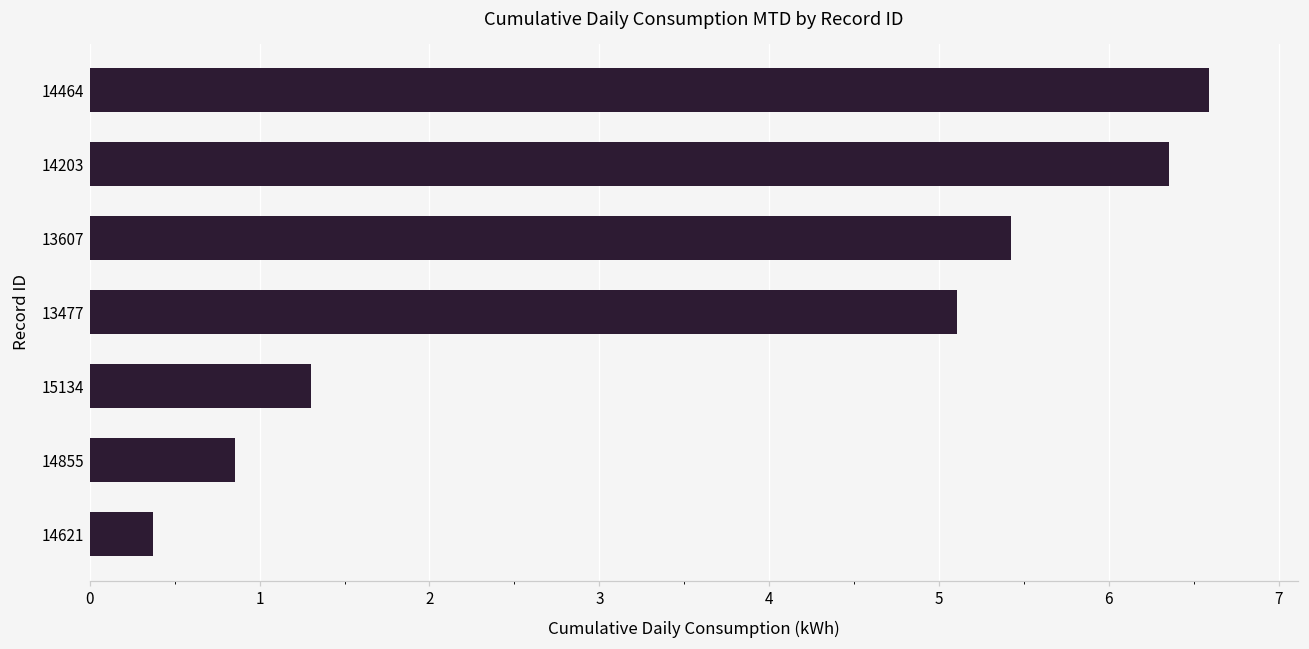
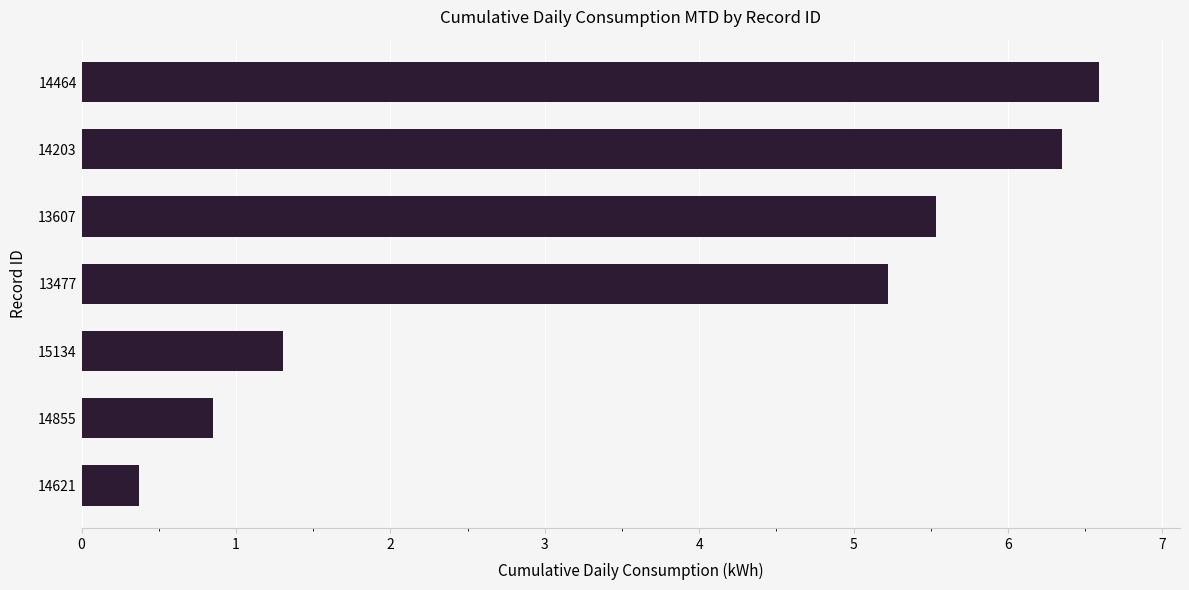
13607: 5.42 -> 5.54
13477: 5.11 -> 5.22
